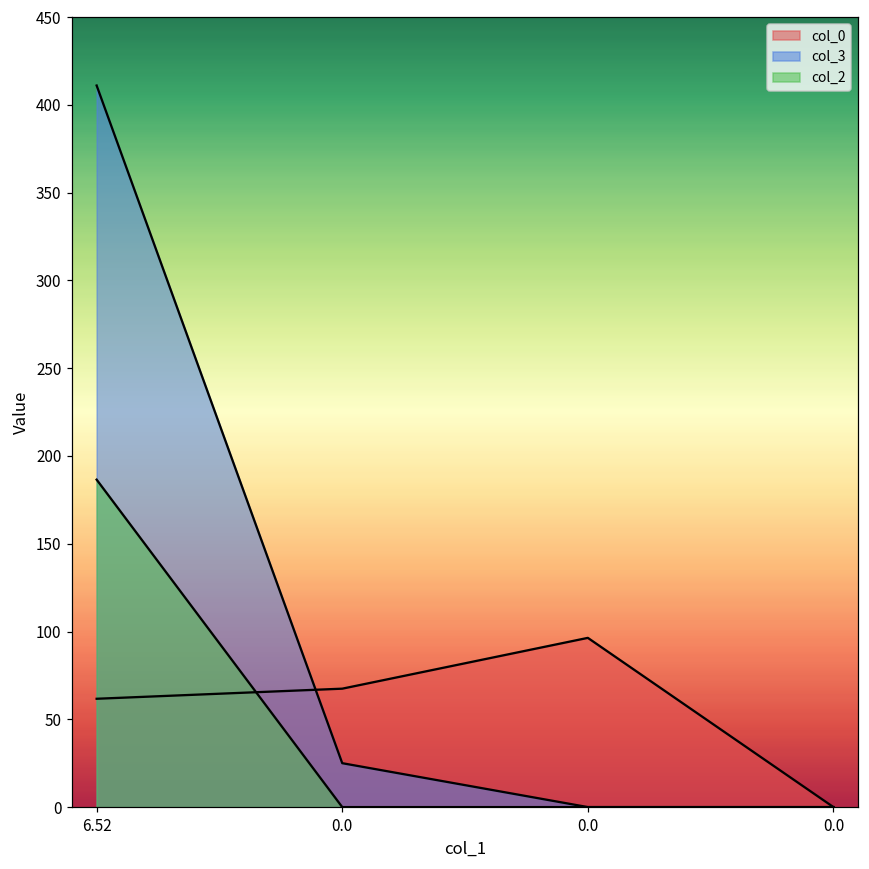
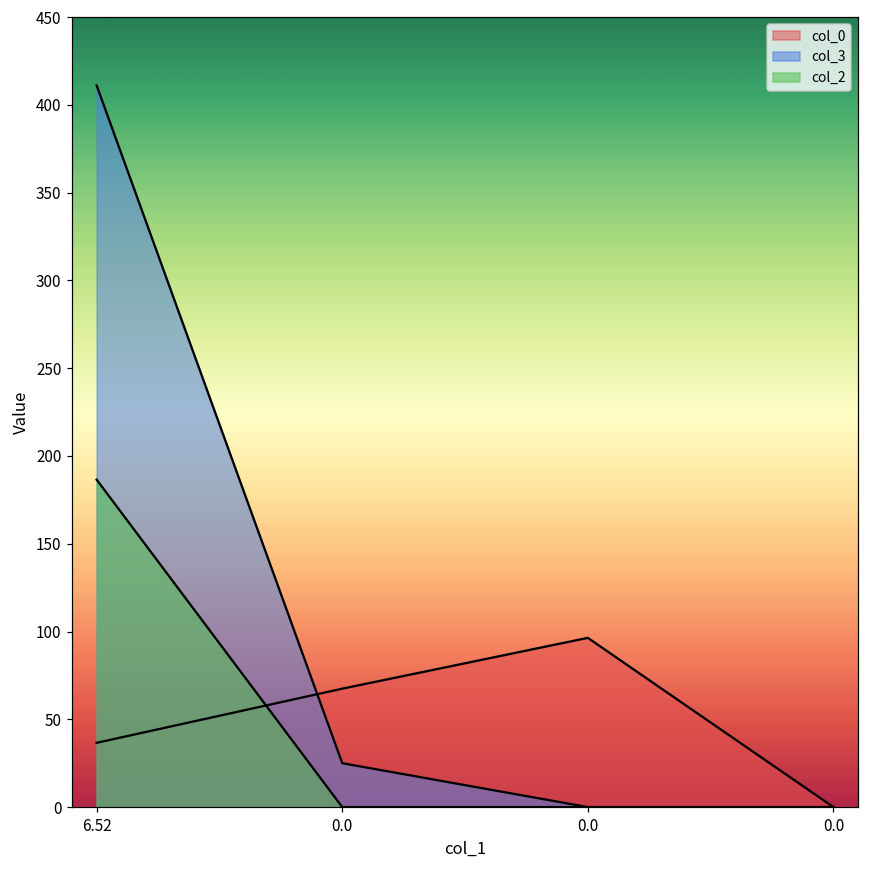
col_0, 6.52: 62 -> 37
